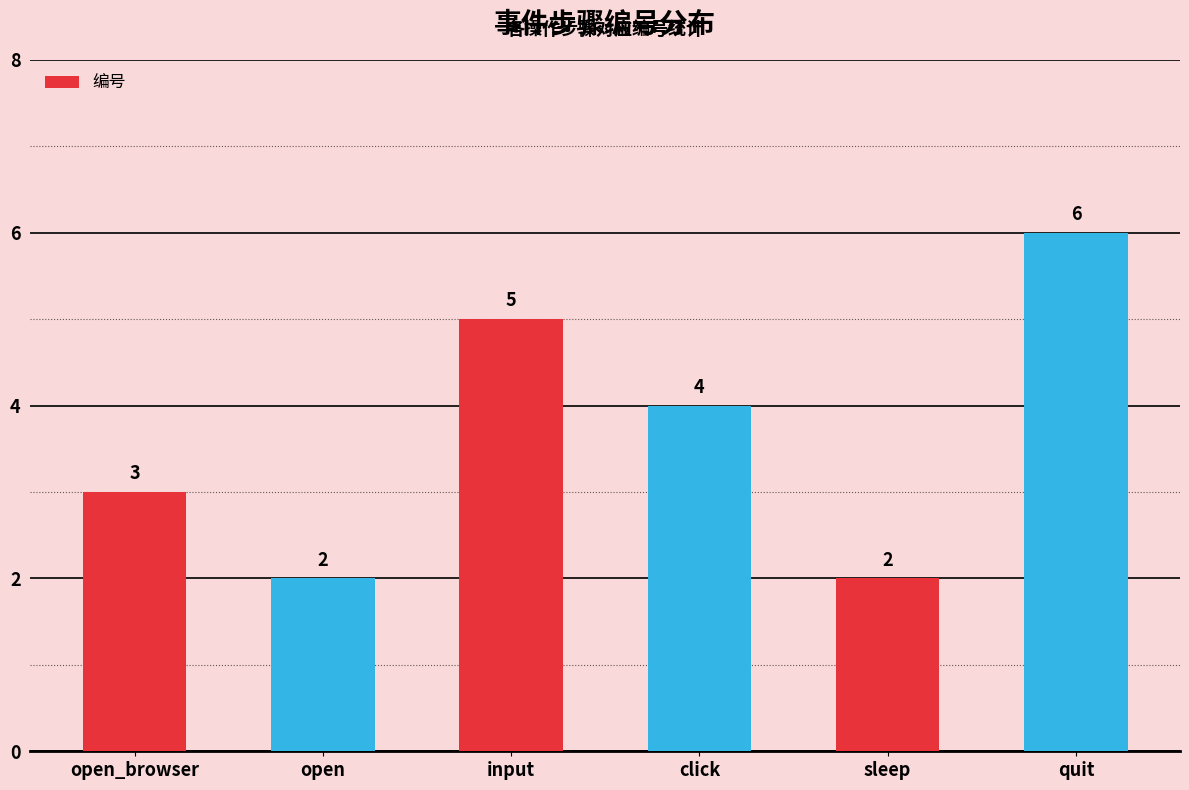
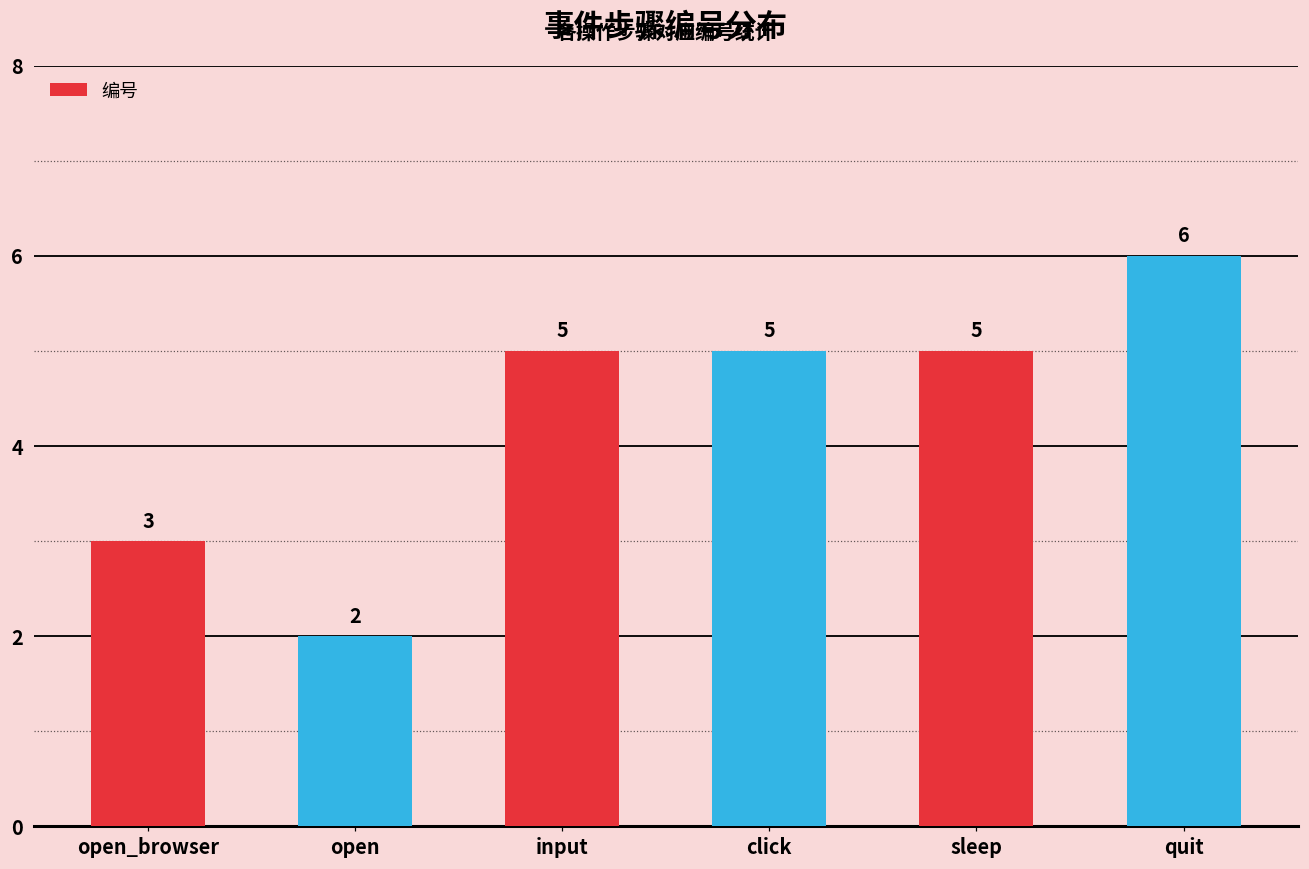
click: 4 -> 5
sleep: 2 -> 5
